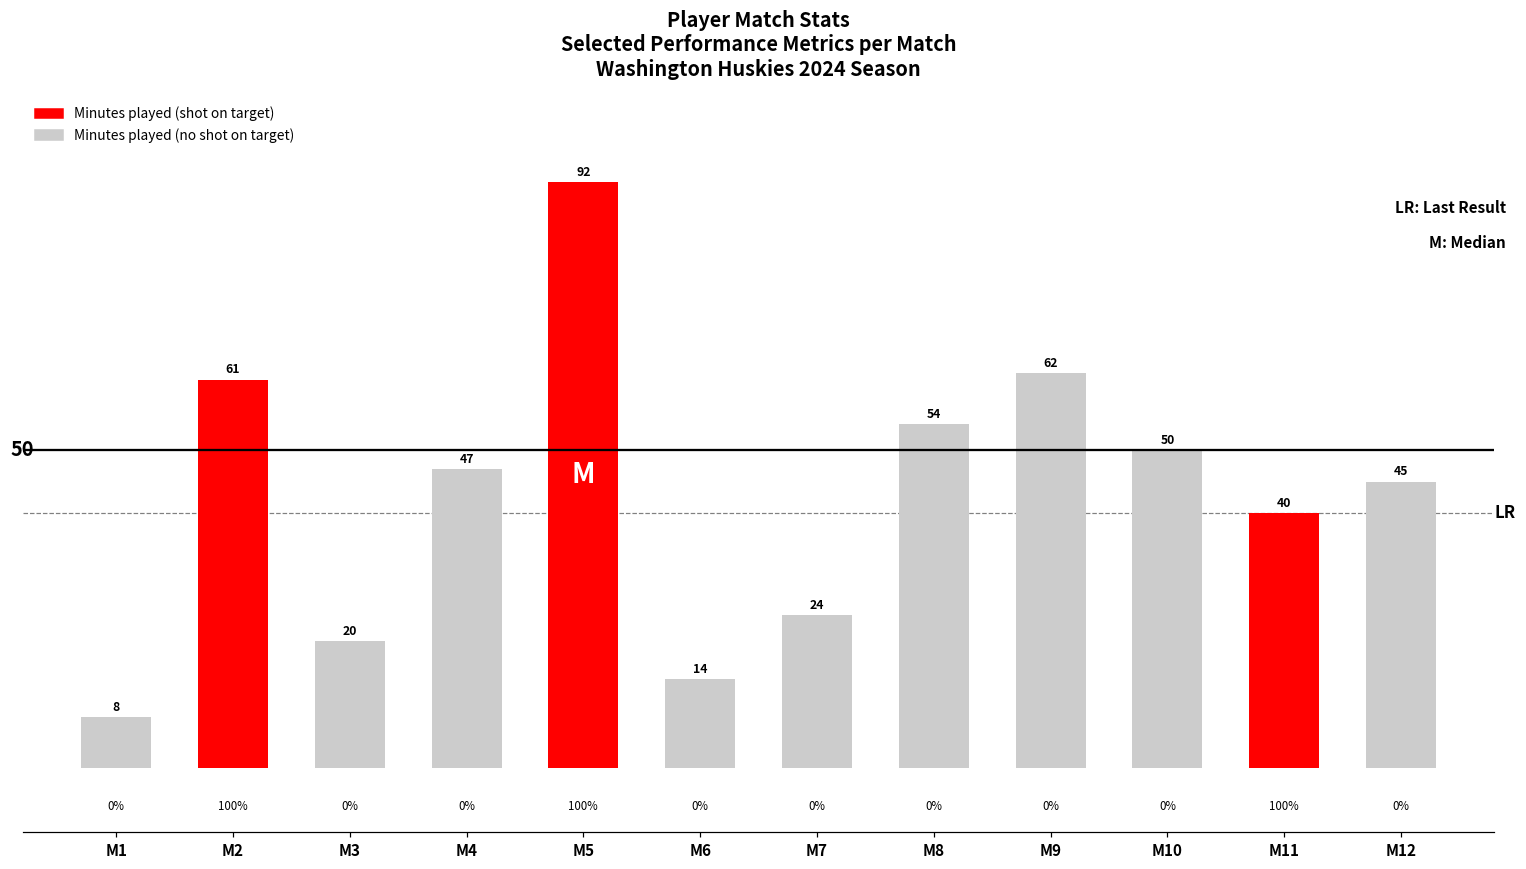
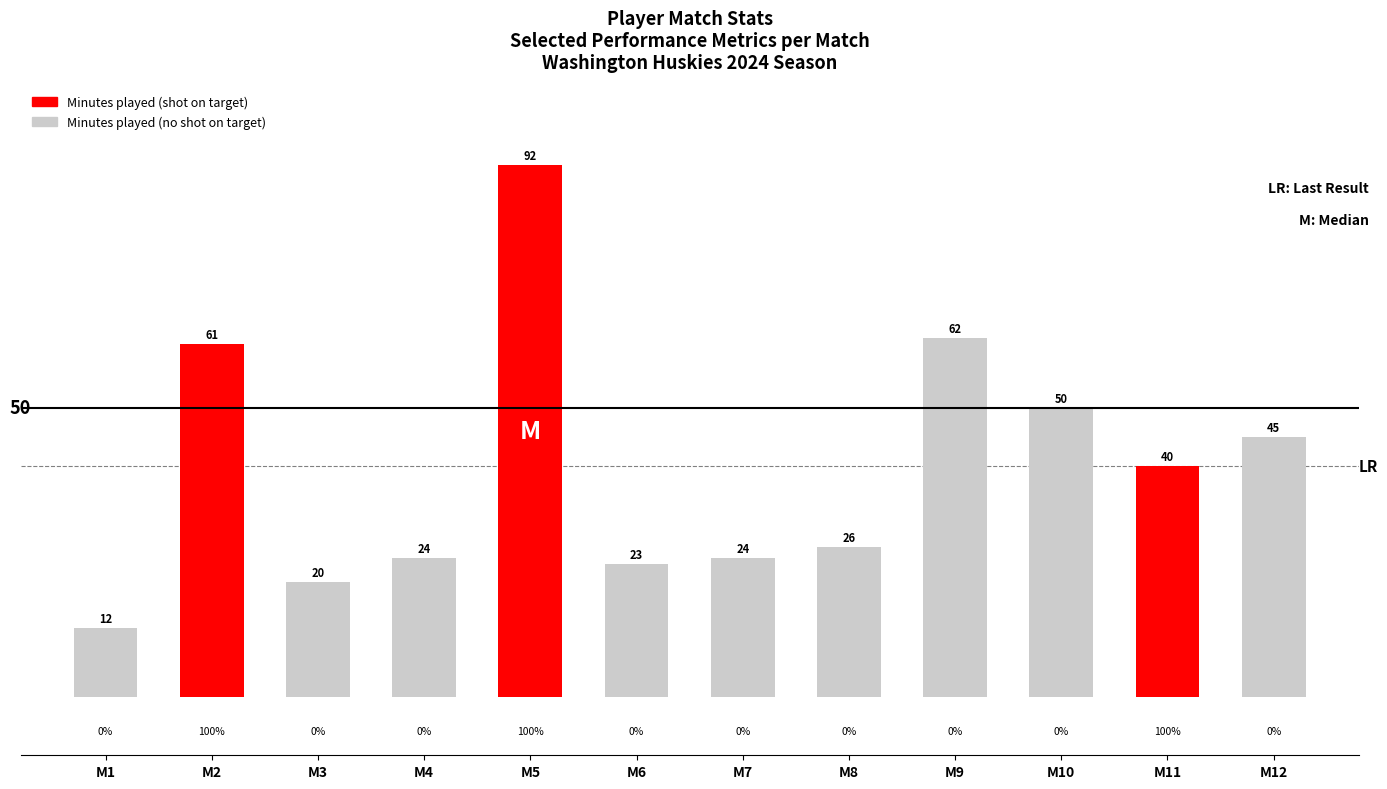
M1: 8 -> 12
M4: 47 -> 24
M6: 14 -> 23
M8: 54 -> 26
